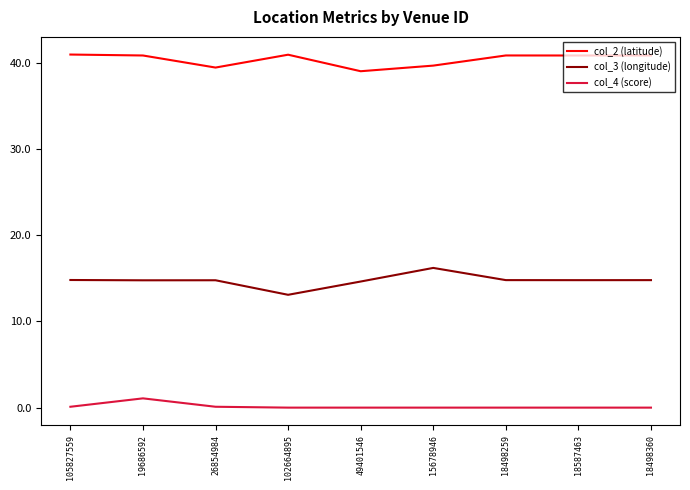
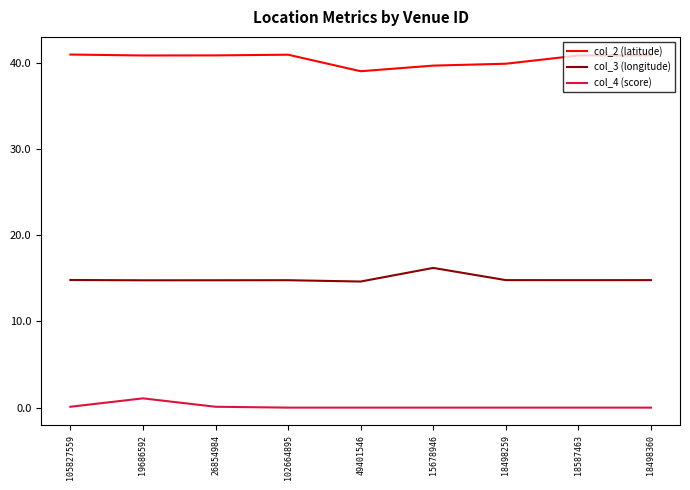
col_2 (latitude), 26854984: 39 -> 41
col_3 (longitude), 102664895: 13 -> 15
col_2 (latitude), 18498259: 41 -> 40
